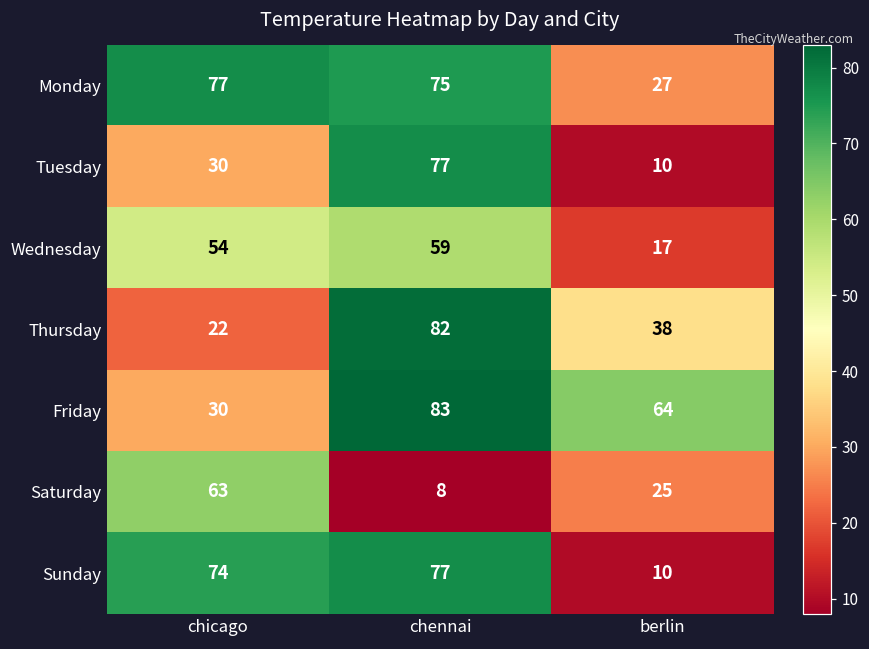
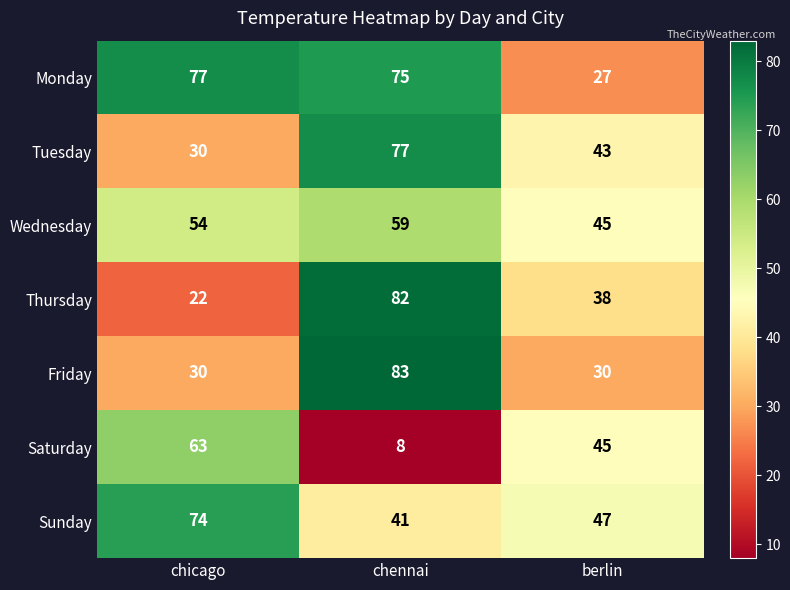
Tuesday, berlin: 10 -> 43
Wednesday, berlin: 17 -> 45
Friday, berlin: 64 -> 30
Saturday, berlin: 25 -> 45
Sunday, chennai: 77 -> 41
Sunday, berlin: 10 -> 47
